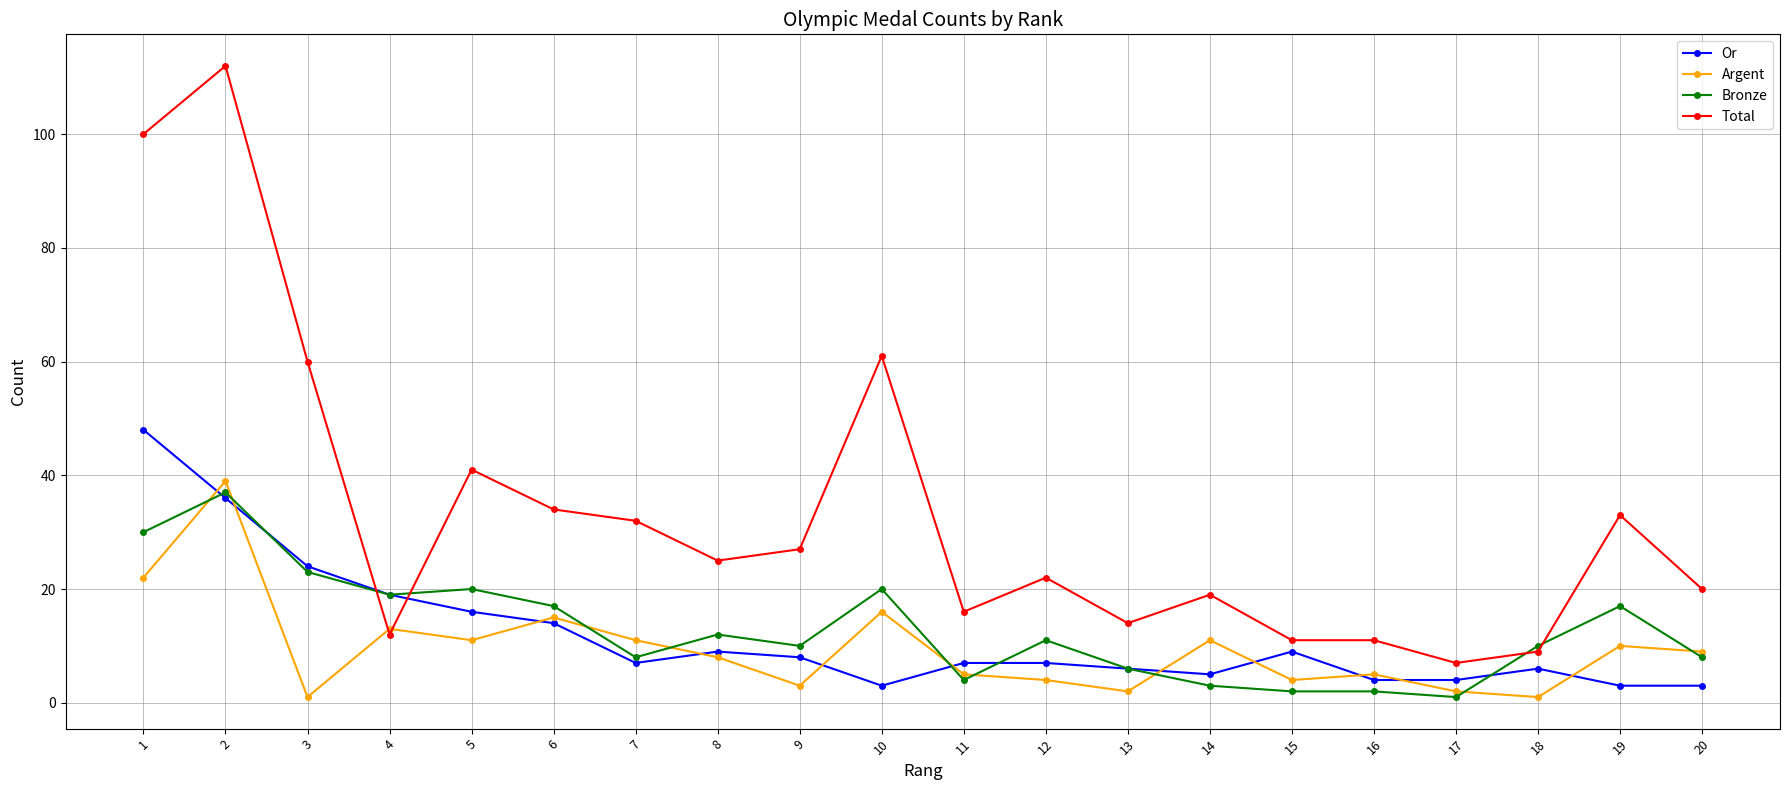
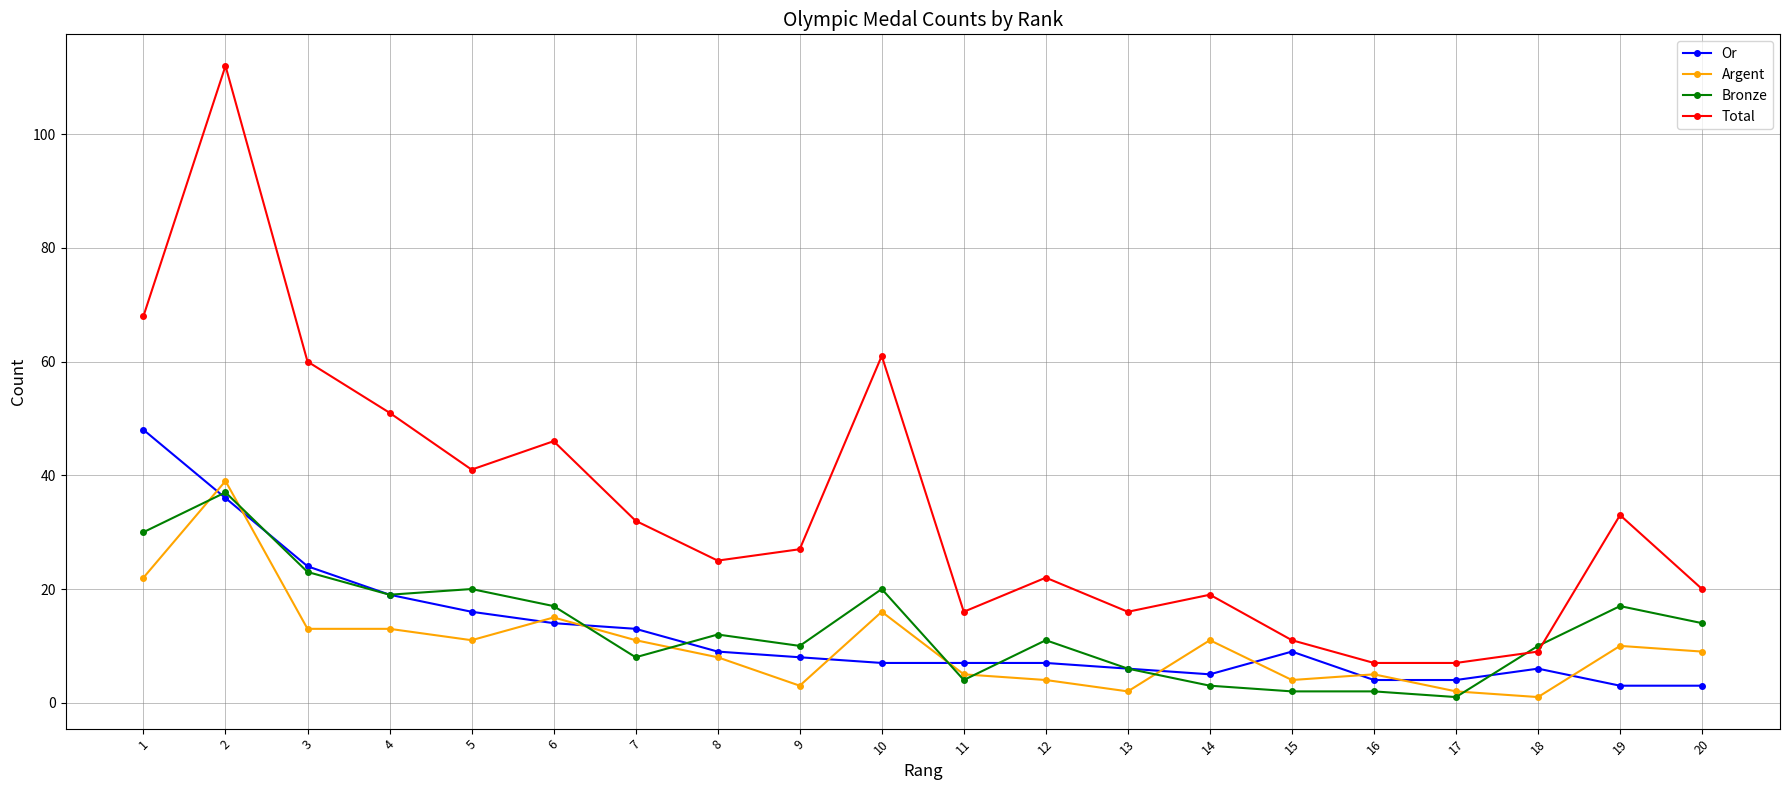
Total, 1: 100 -> 68
Argent, 3: 1 -> 13
Total, 4: 12 -> 51
Total, 6: 34 -> 46
Or, 7: 7 -> 13
Or, 10: 3 -> 7
Total, 13: 14 -> 16
Total, 16: 11 -> 7
Bronze, 20: 8 -> 14
